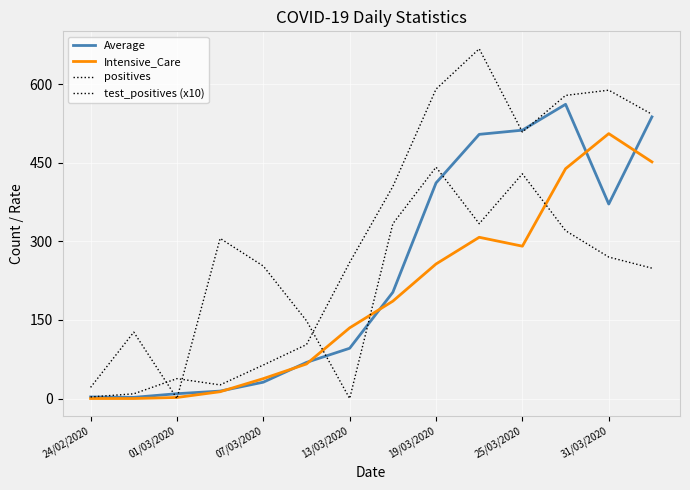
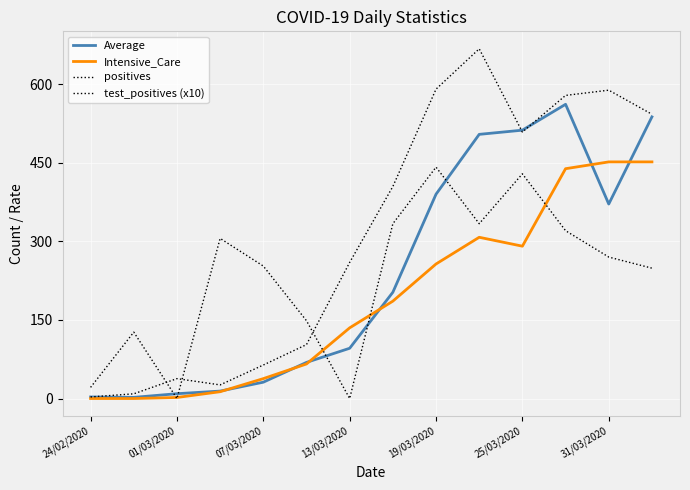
Average, 19/03/2020: 410 -> 390
Intensive_Care, 31/03/2020: 510 -> 450
